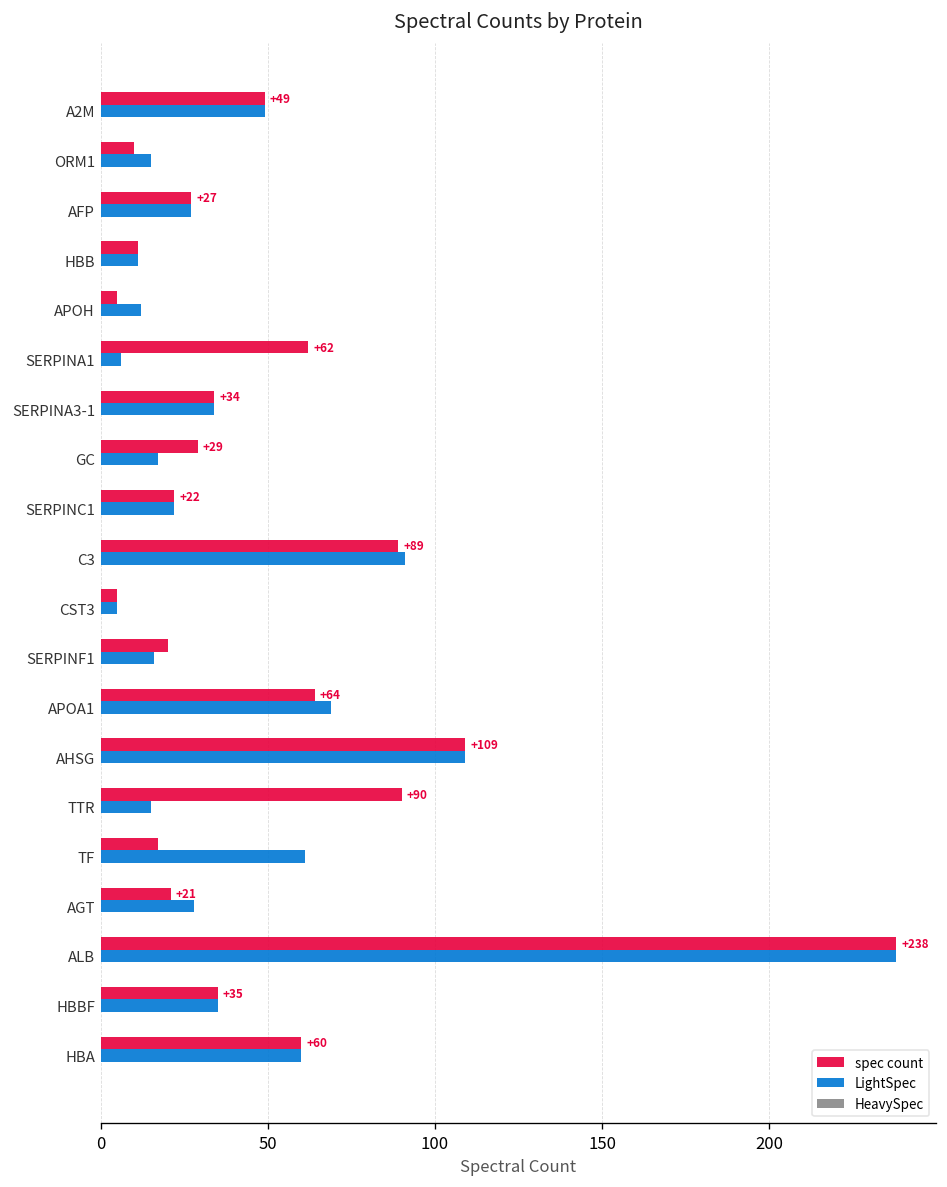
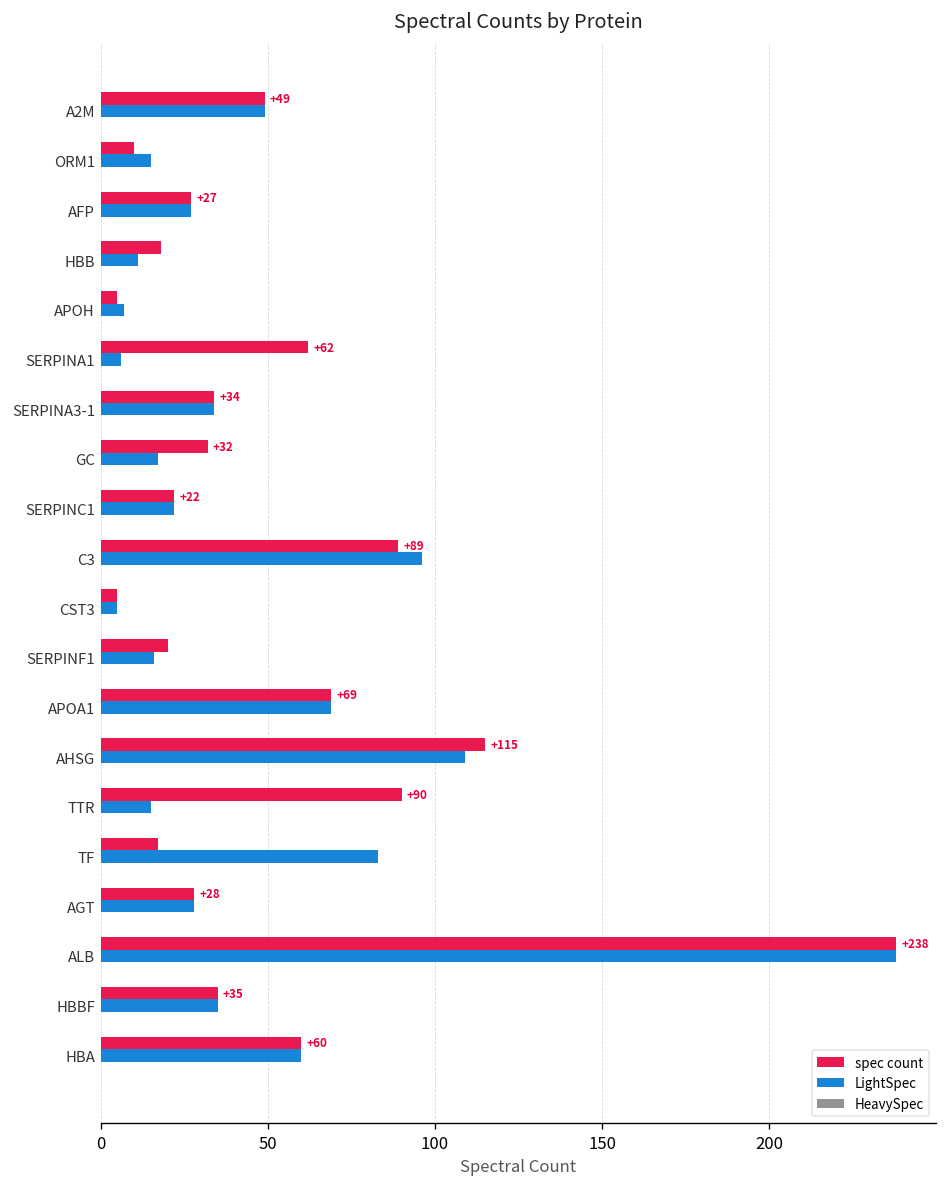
spec count, HBB: 11 -> 18
LightSpec, APOH: 12 -> 7
spec count, GC: +29 -> +32
LightSpec, C3: 91 -> 96
spec count, APOA1: +64 -> +69
spec count, AHSG: +109 -> +115
LightSpec, TF: 61 -> 83
spec count, AGT: +21 -> +28
